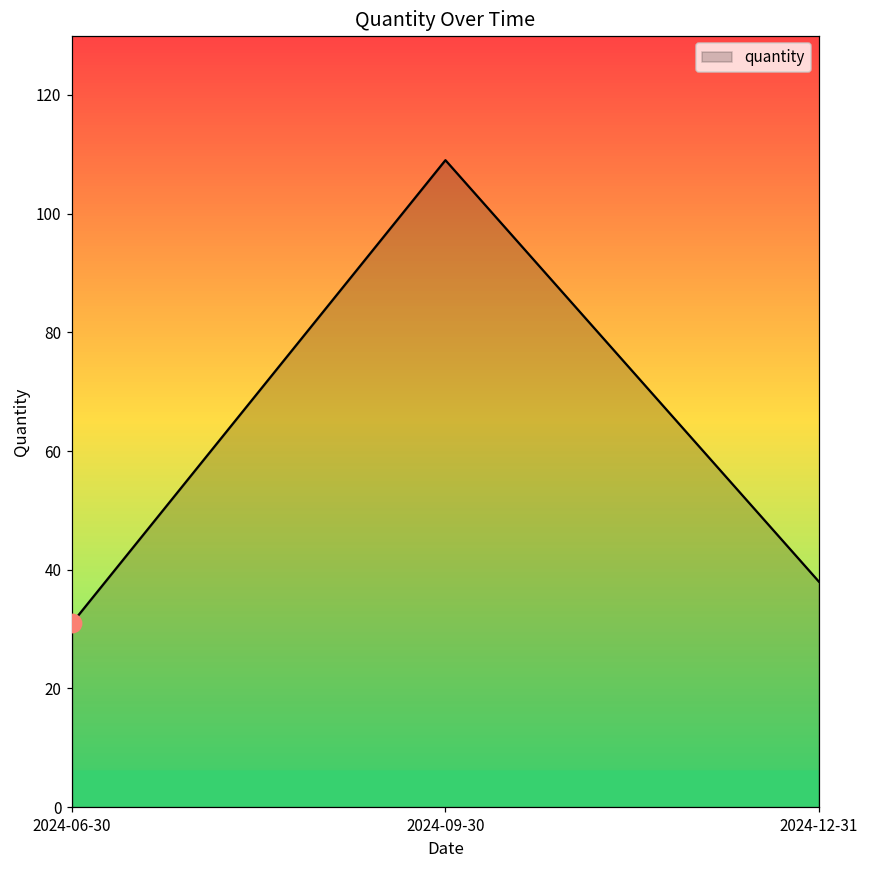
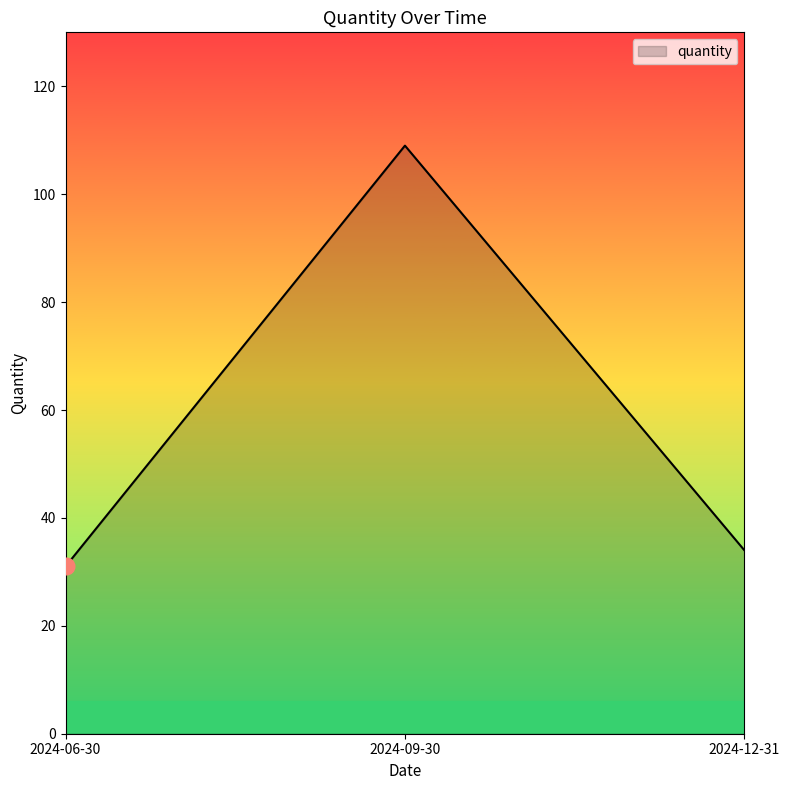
quantity, 2024-12-31: 38 -> 34
